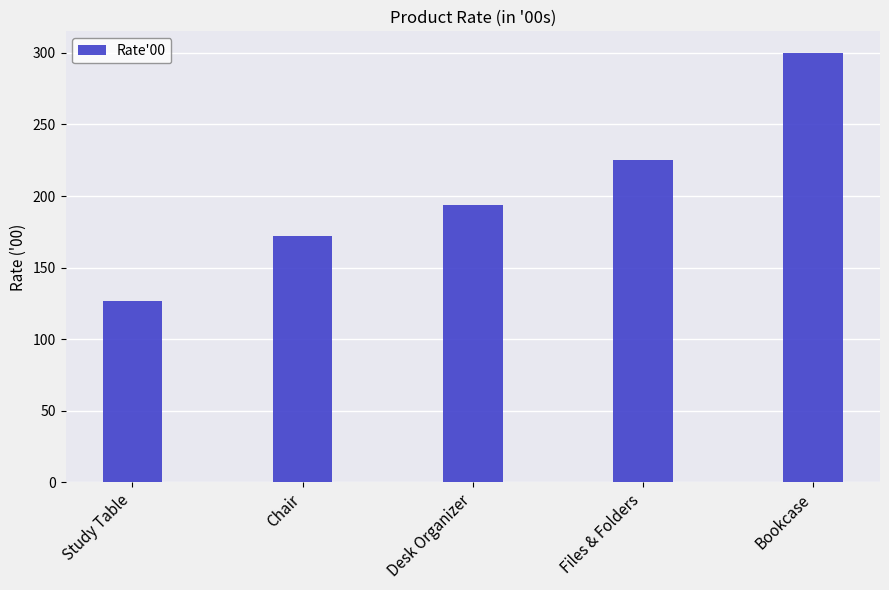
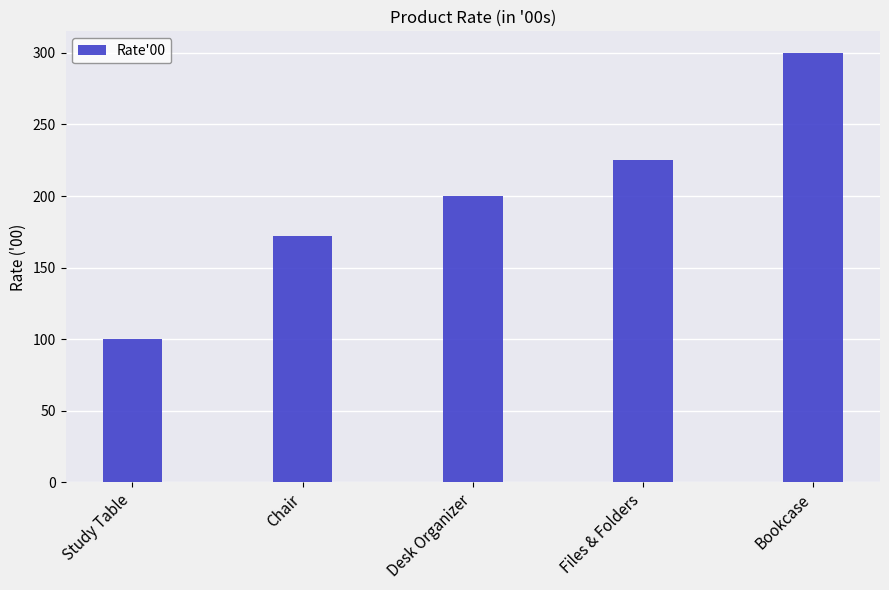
Study Table: 127 -> 100
Desk Organizer: 194 -> 200
